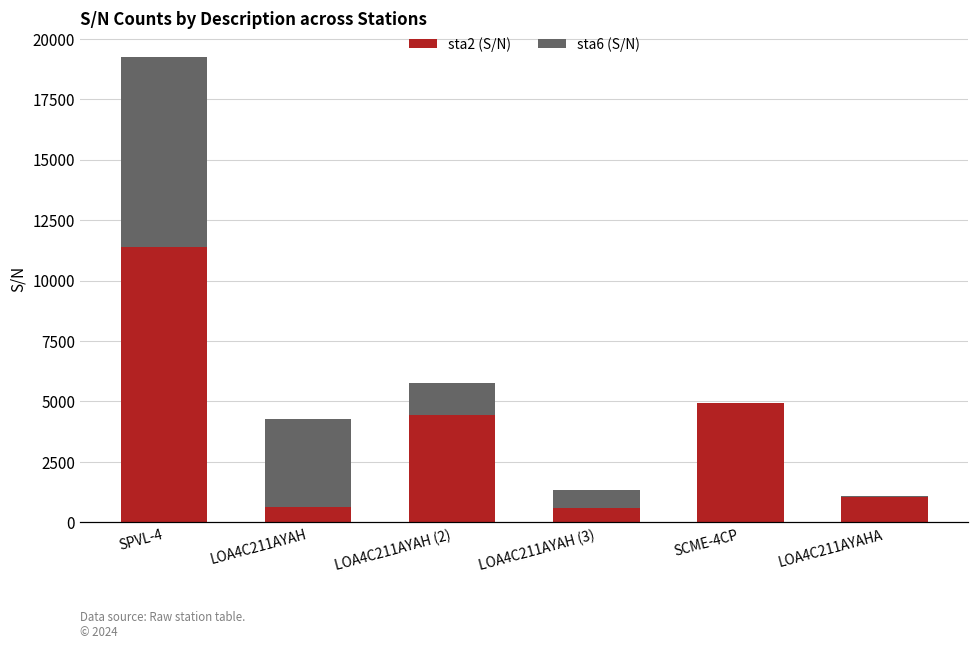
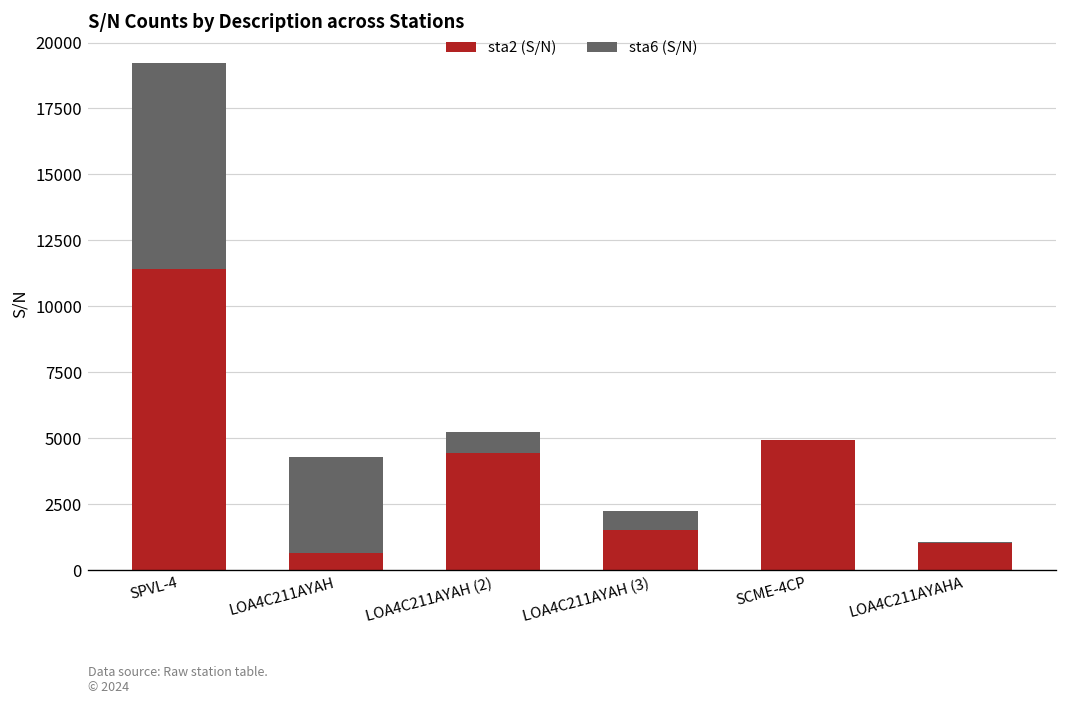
sta6 (S/N), LOA4C211AYAH (2): 1300 -> 800
sta2 (S/N), LOA4C211AYAH (3): 600 -> 1500
